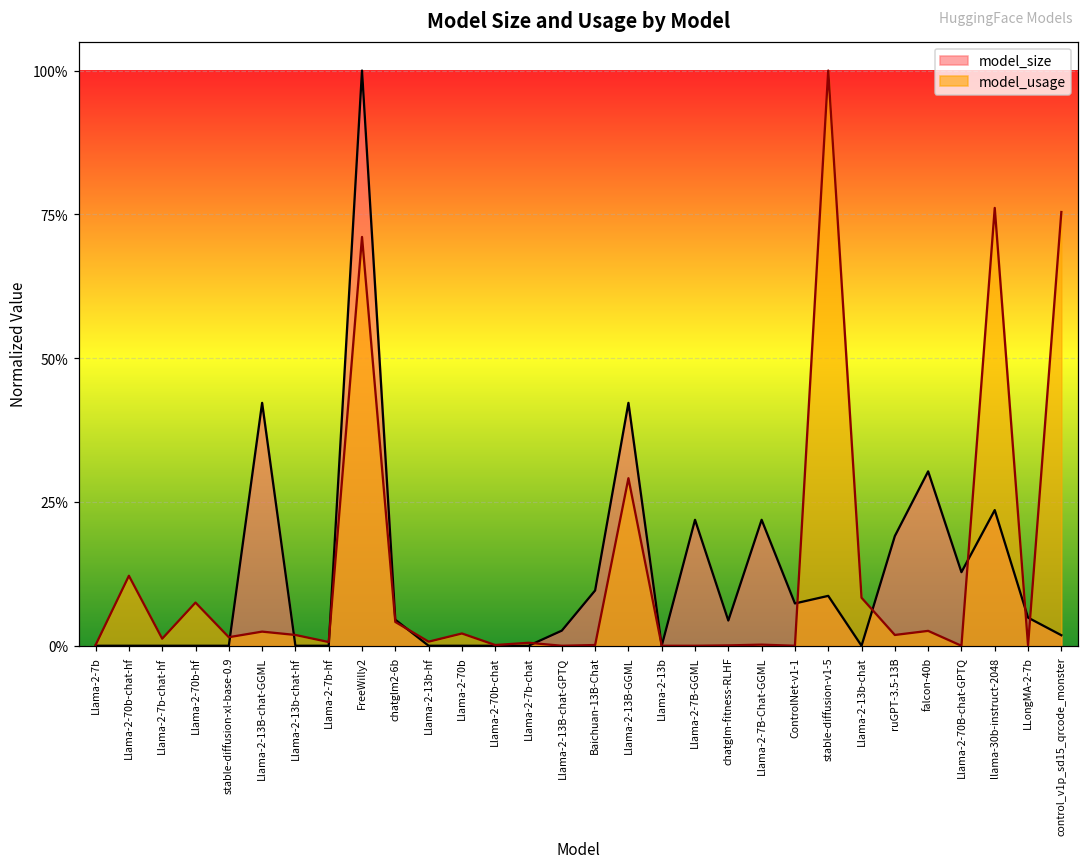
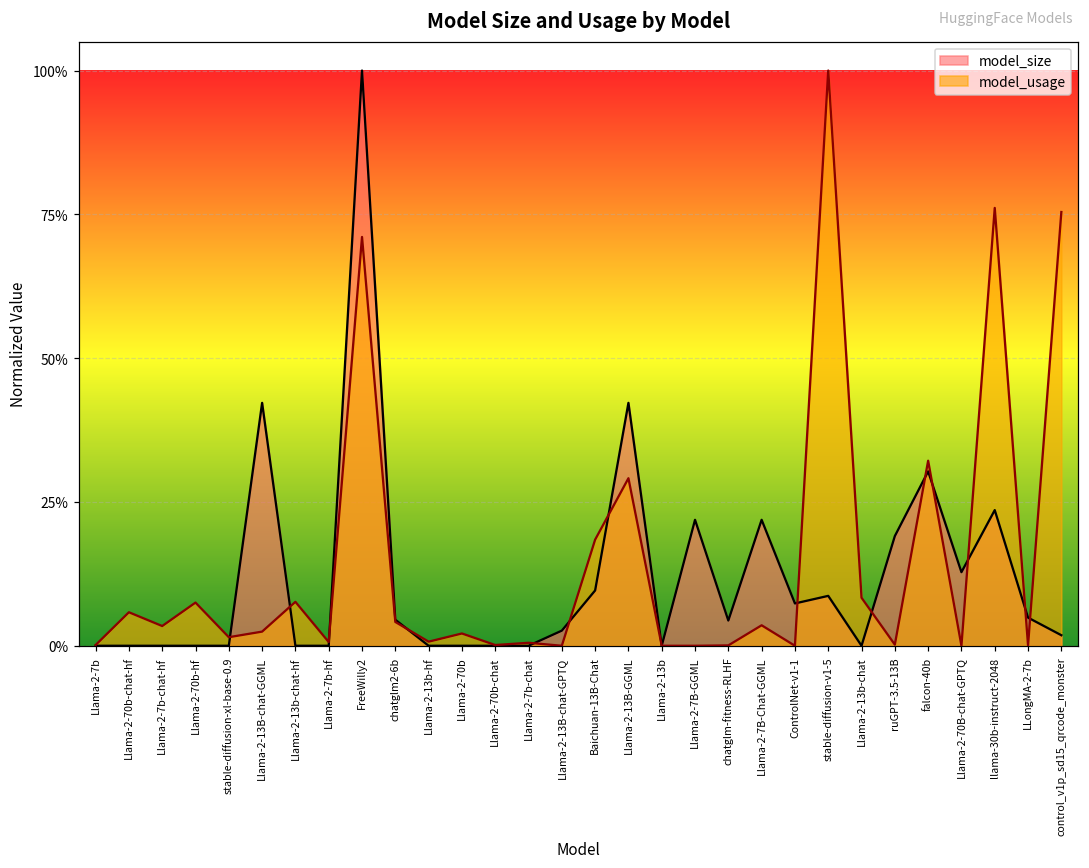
model_usage, Llama-2-70b-chat-hf: 12% -> 6%
model_usage, Llama-2-7b-chat-hf: 1% -> 3%
model_usage, Llama-2-13b-chat-hf: 2% -> 8%
model_usage, Baichuan-13B-Chat: 0% -> 18%
model_usage, Llama-2-7B-Chat-GGML: 0% -> 4%
model_usage, ruGPT-3.5-13B: 2% -> 0%
model_usage, falcon-40b: 3% -> 32%
